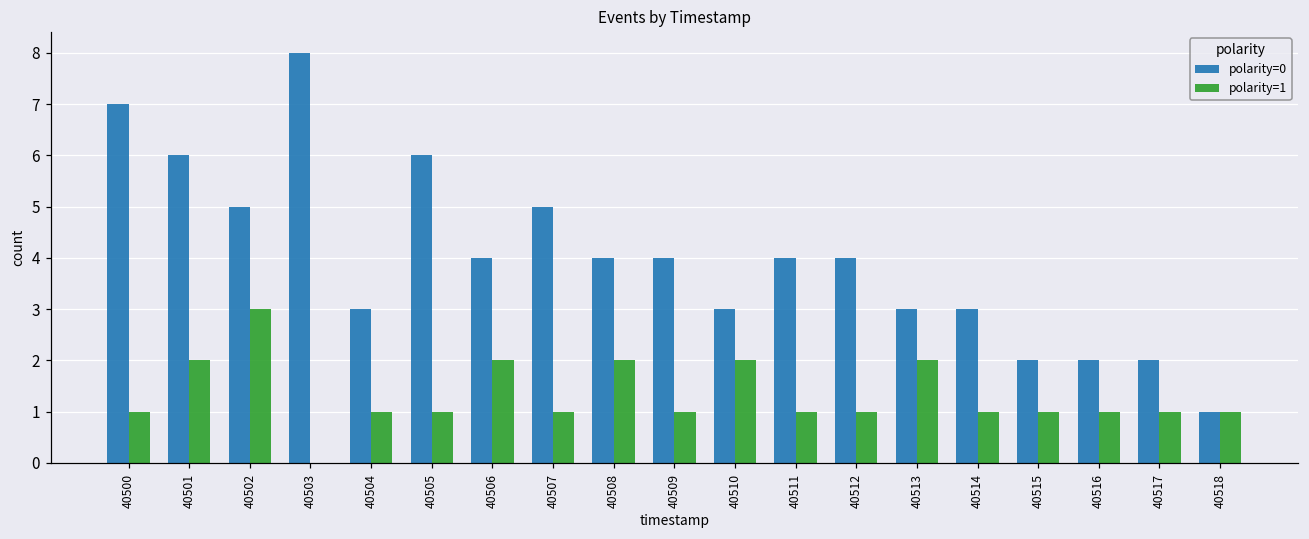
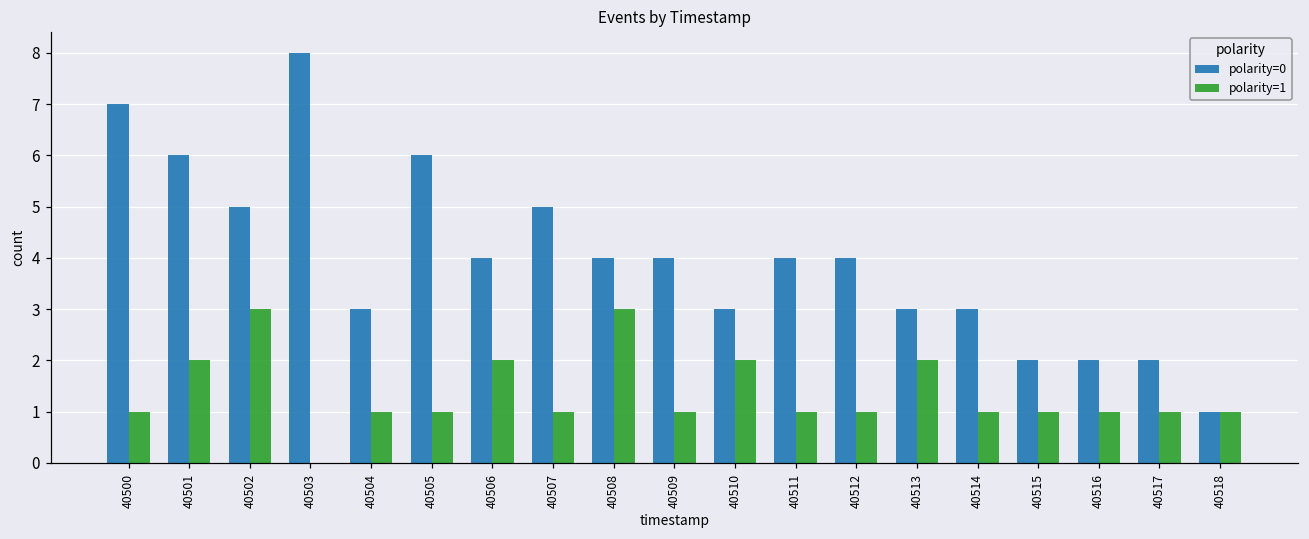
polarity=1, 40508: 2 -> 3
